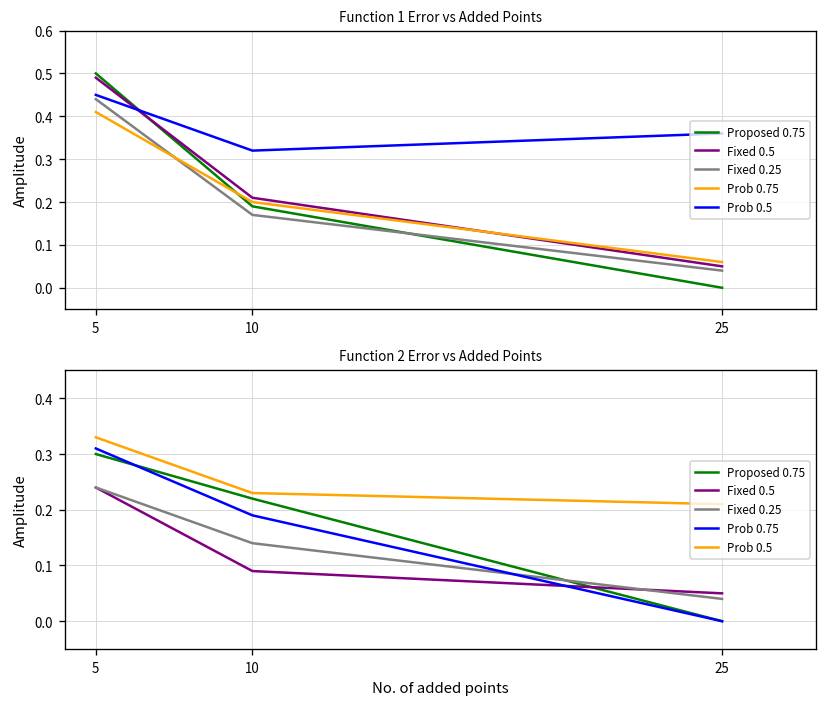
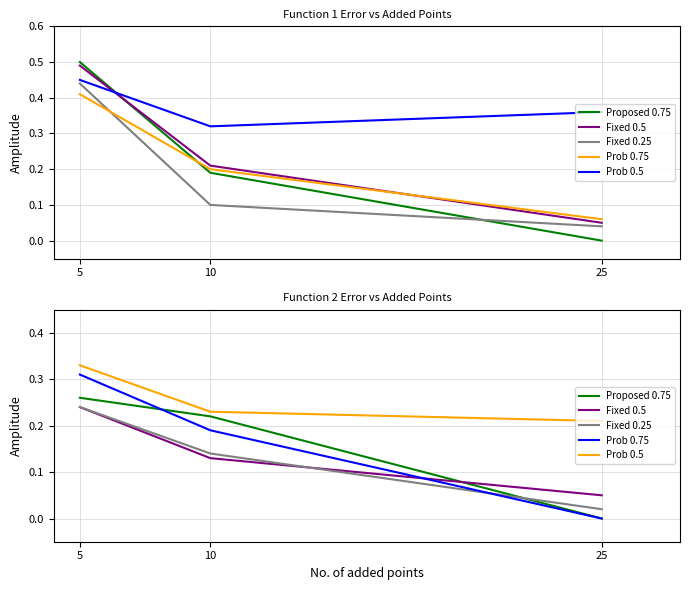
Function 1 Error vs Added Points, Fixed 0.25, 10: 0.17 -> 0.10
Function 2 Error vs Added Points, Proposed 0.75, 5: 0.30 -> 0.26
Function 2 Error vs Added Points, Fixed 0.5, 10: 0.09 -> 0.13
Function 2 Error vs Added Points, Fixed 0.25, 25: 0.04 -> 0.02
